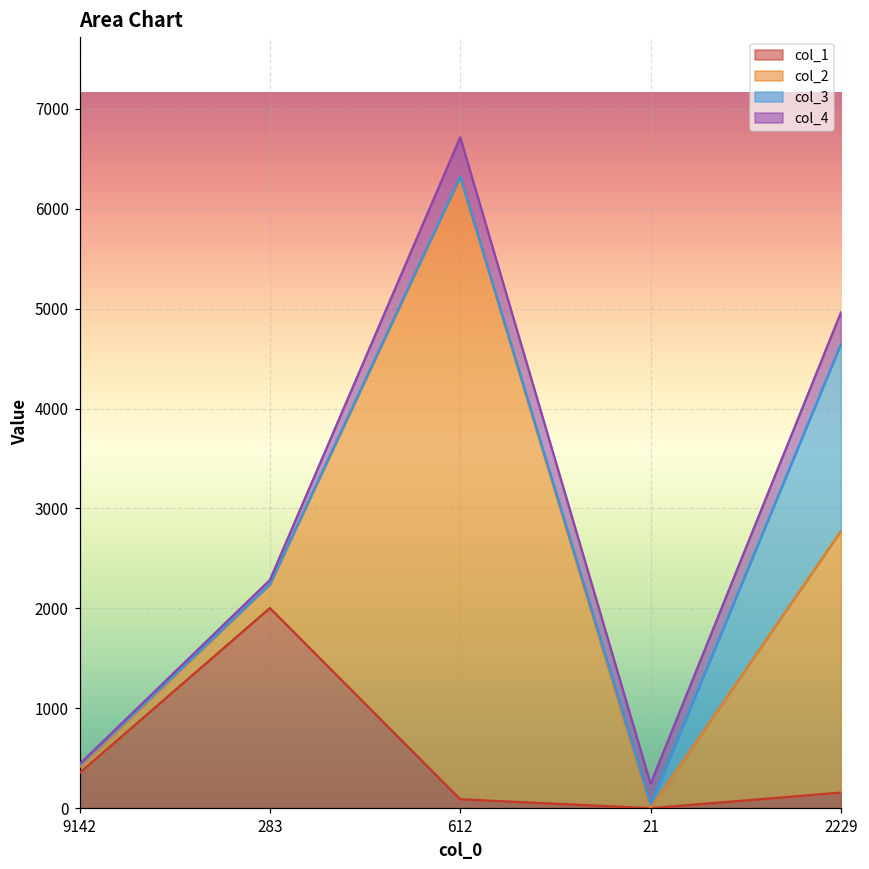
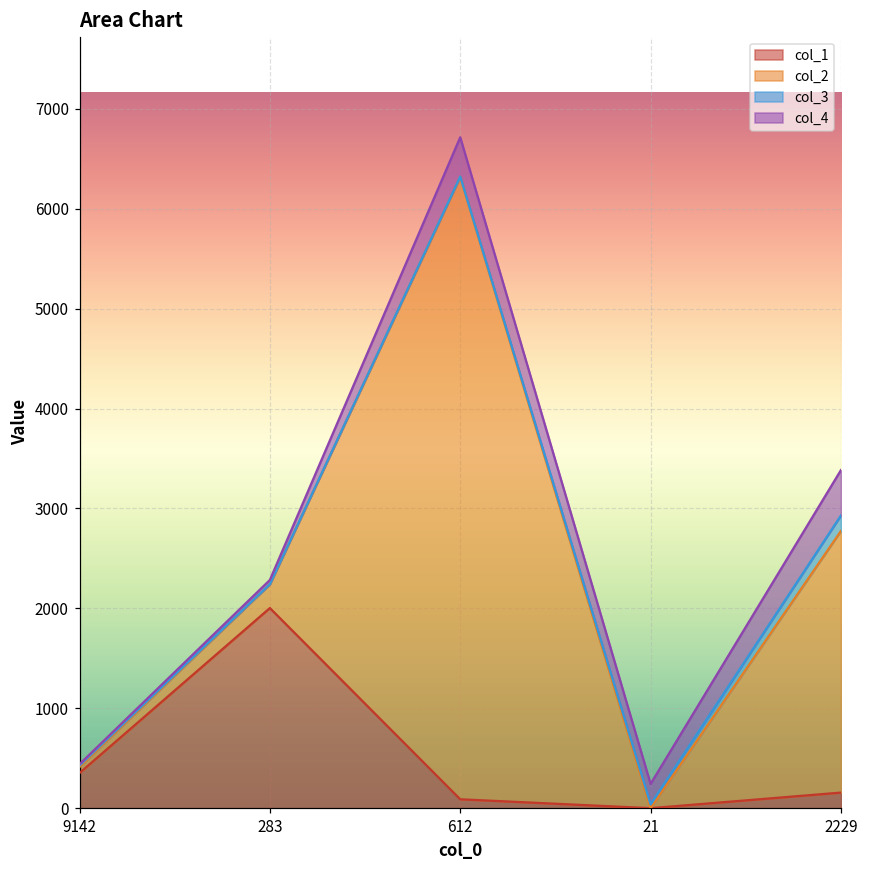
col_3, 2229: 1900 -> 200
col_4, 2229: 300 -> 500
